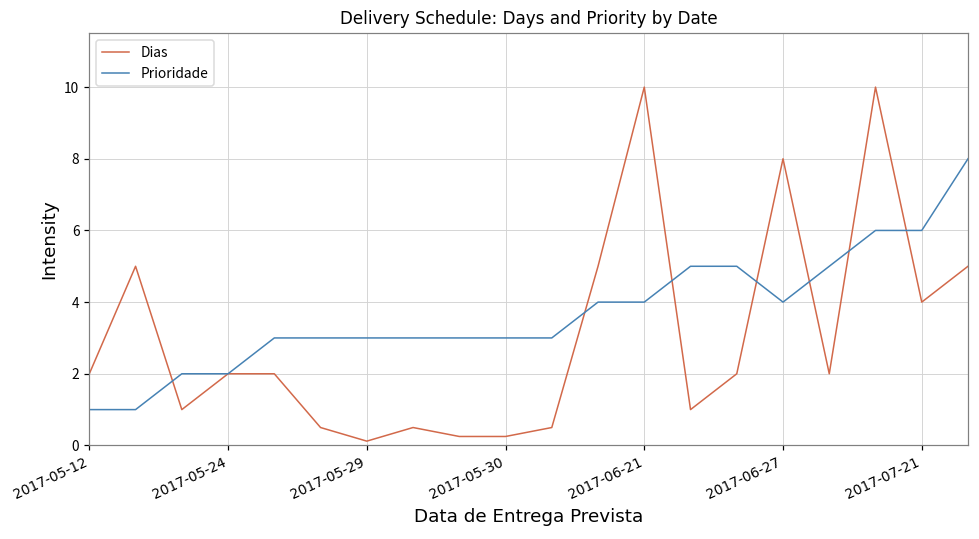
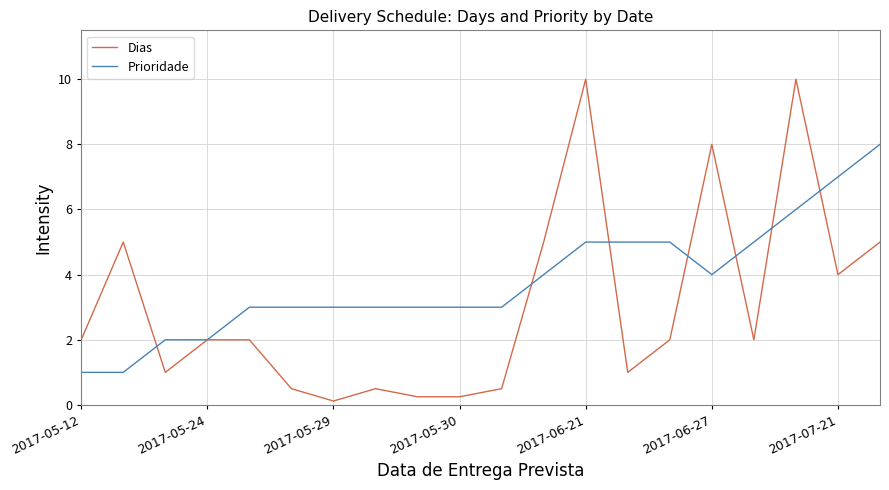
Prioridade, 2017-06-21: 4 -> 5
Prioridade, 2017-07-21: 6 -> 7
